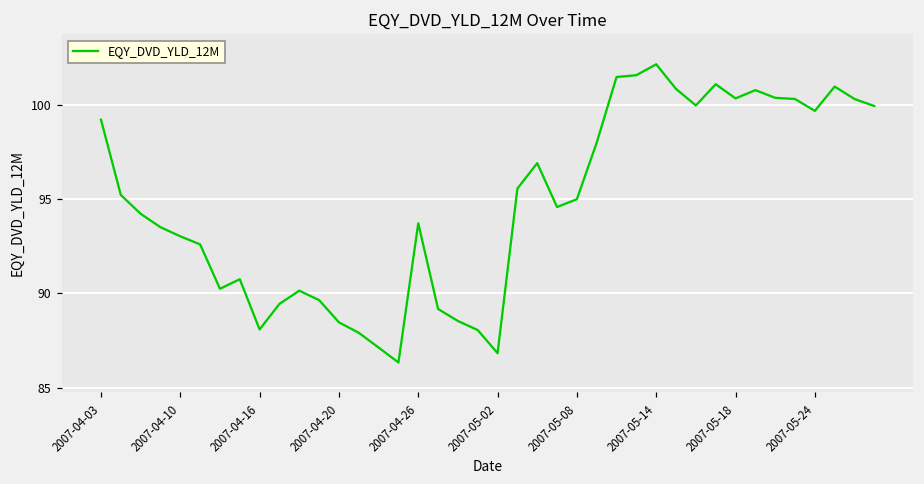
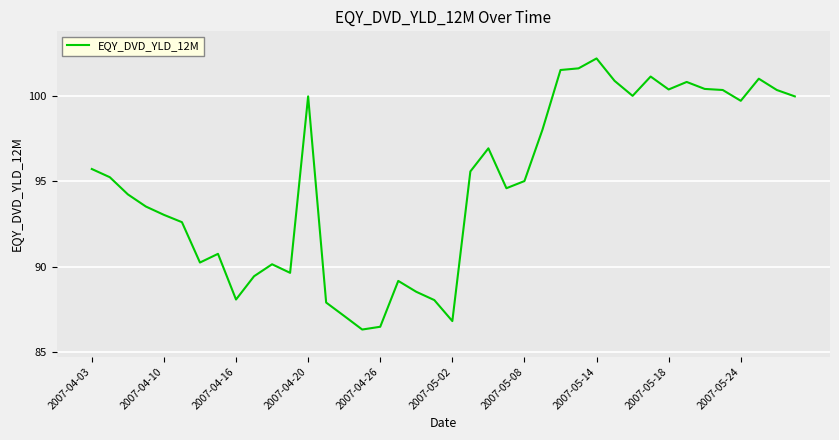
2007-04-03: 99.2 -> 95.7
2007-04-20: 88.5 -> 100.0
2007-04-26: 93.7 -> 86.5
